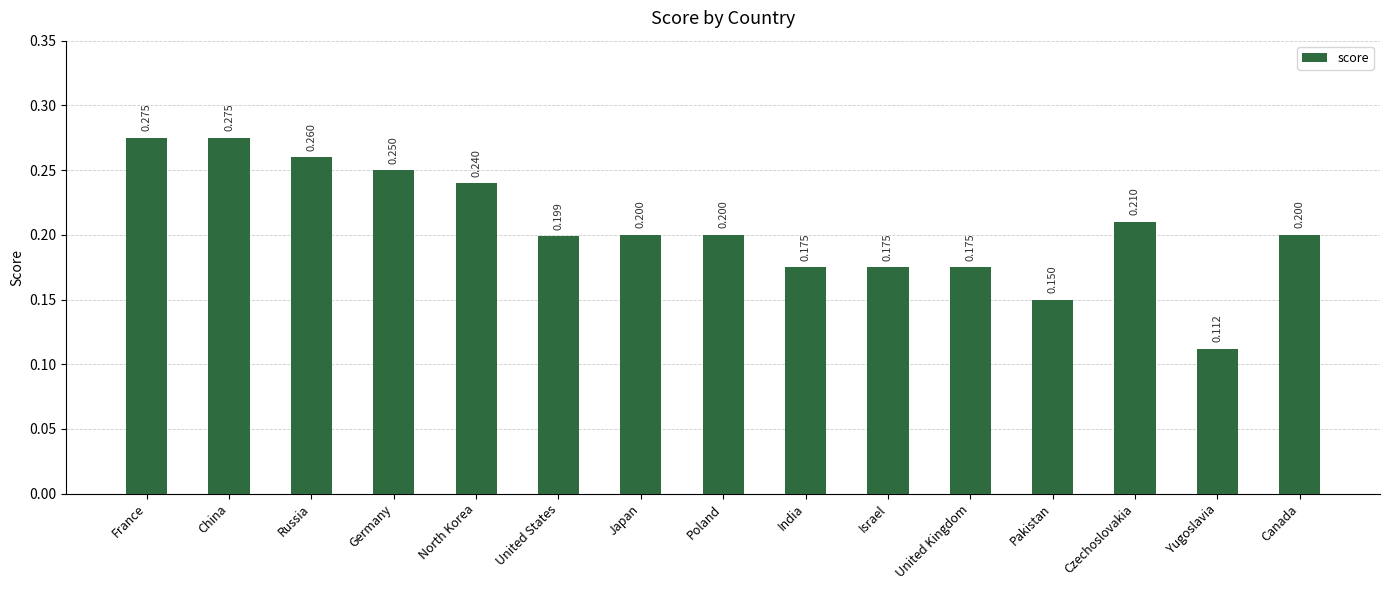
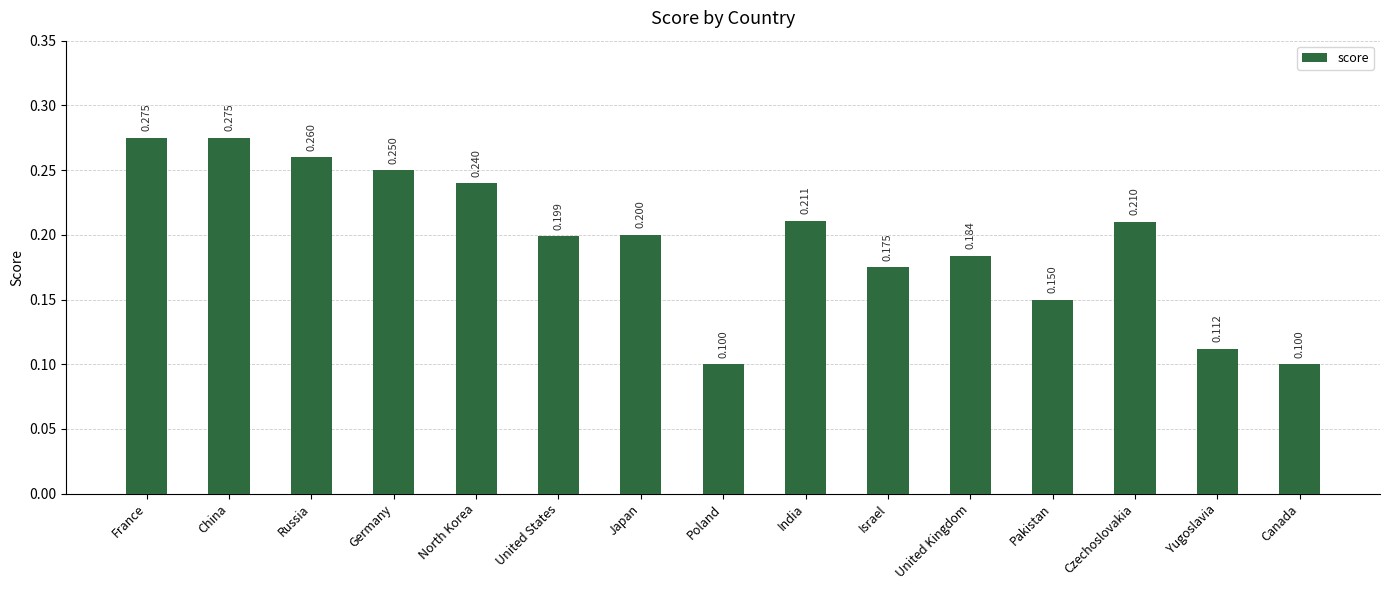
Poland: 0.200 -> 0.100
India: 0.175 -> 0.211
United Kingdom: 0.175 -> 0.184
Canada: 0.200 -> 0.100
